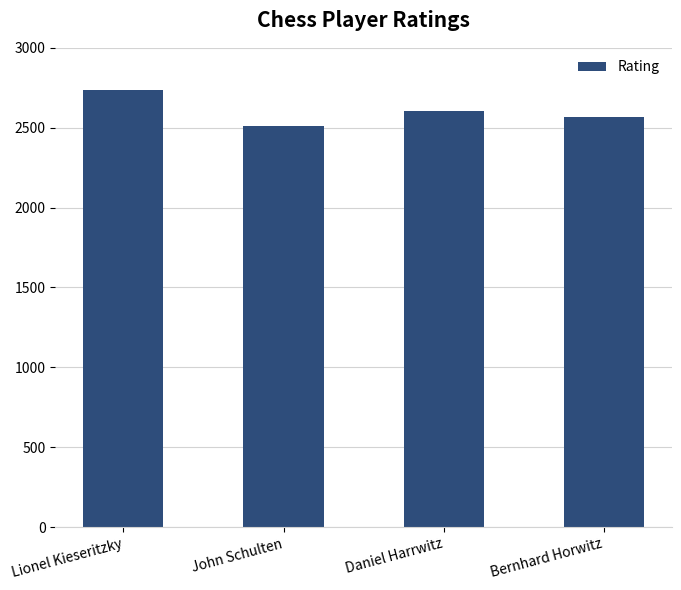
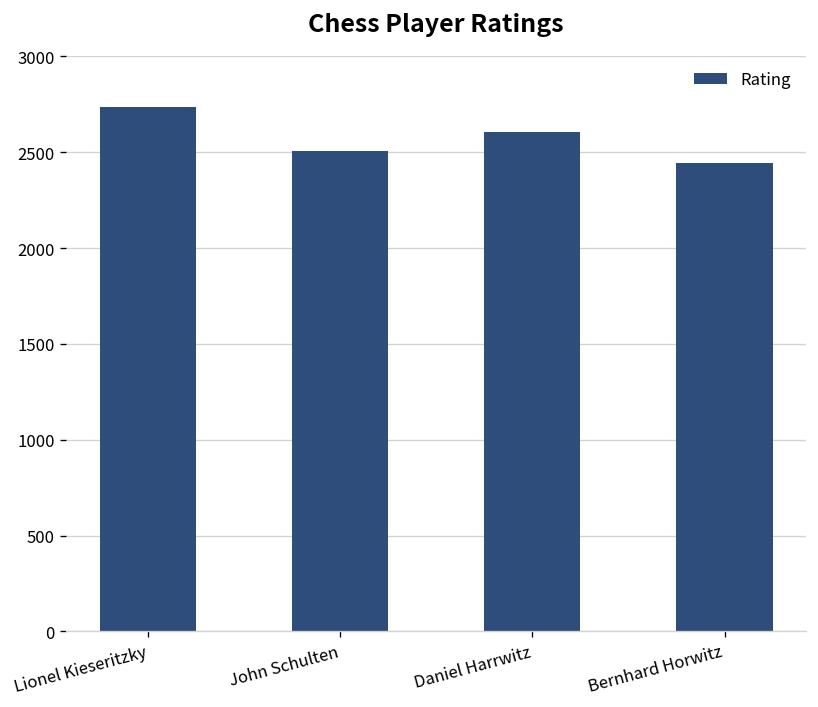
Bernhard Horwitz: 2570 -> 2440
